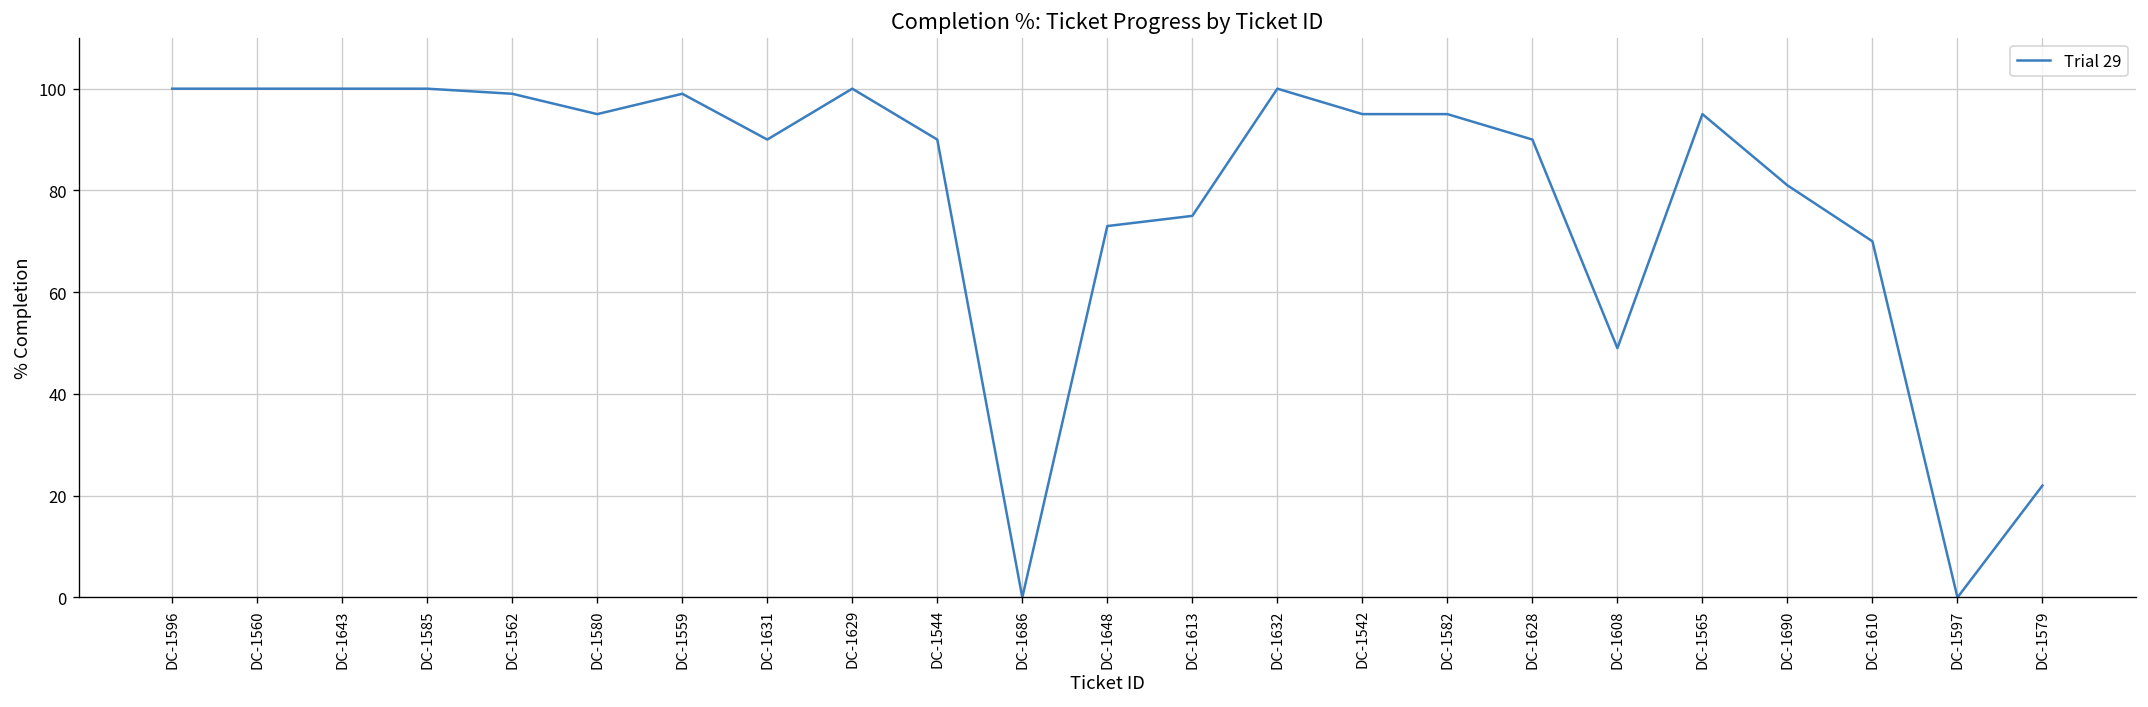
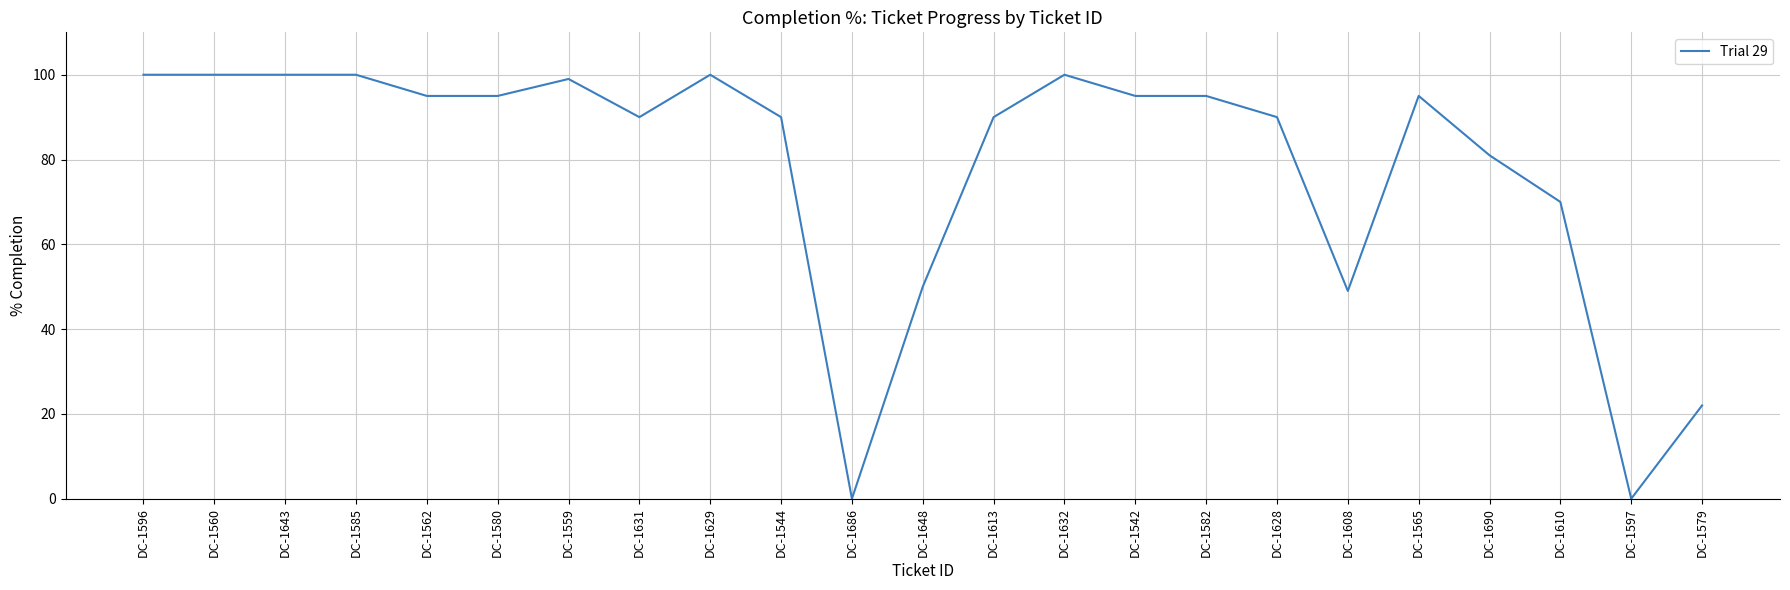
DC-1562: 99 -> 95
DC-1648: 73 -> 50
DC-1613: 75 -> 90
